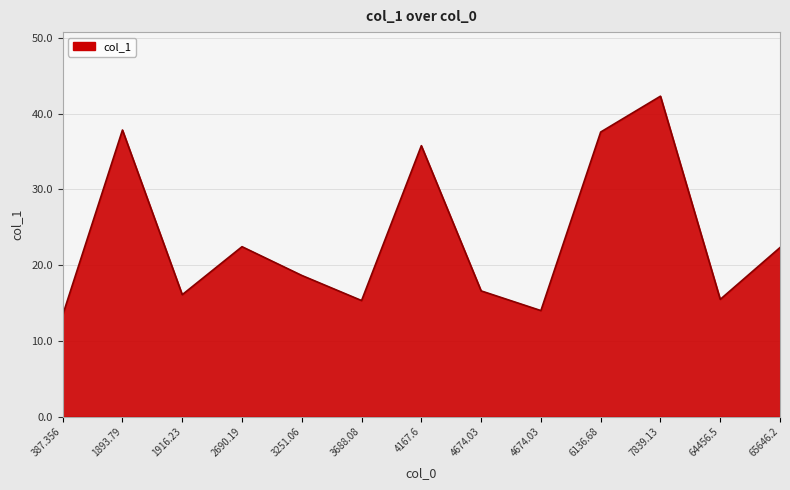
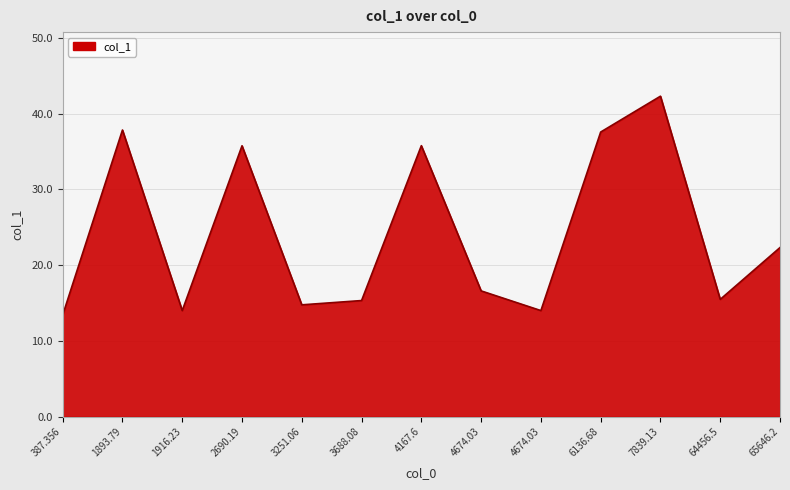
1916.23: 16 -> 14
2690.19: 22 -> 36
3251.06: 19 -> 15
